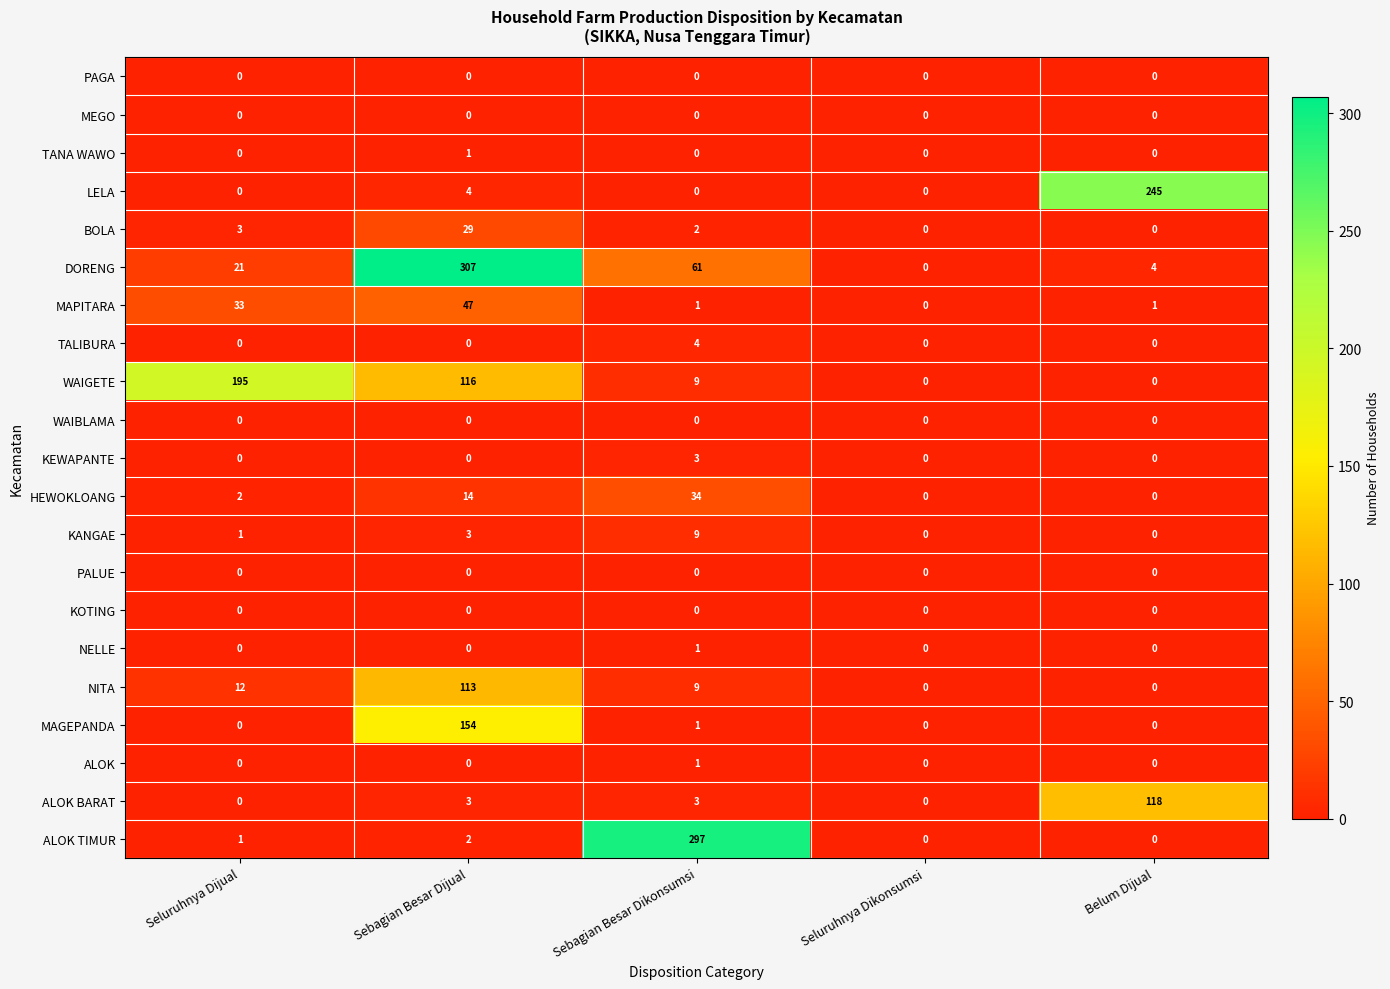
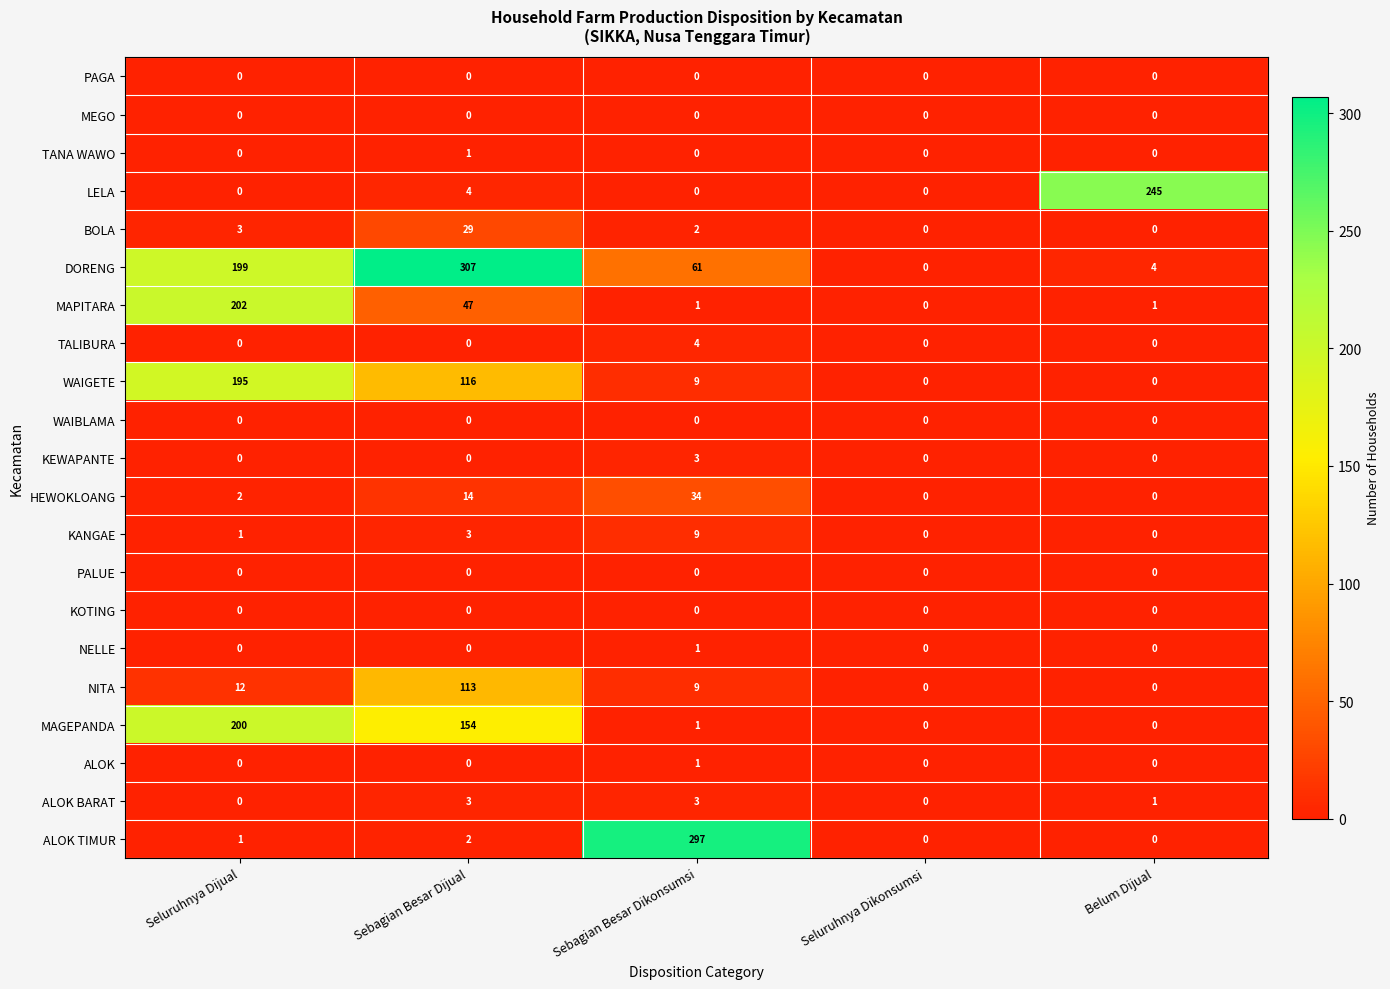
DORENG, Seluruhnya Dijual: 21 -> 199
MAPITARA, Seluruhnya Dijual: 33 -> 202
MAGEPANDA, Seluruhnya Dijual: 0 -> 200
ALOK BARAT, Belum Dijual: 118 -> 1
